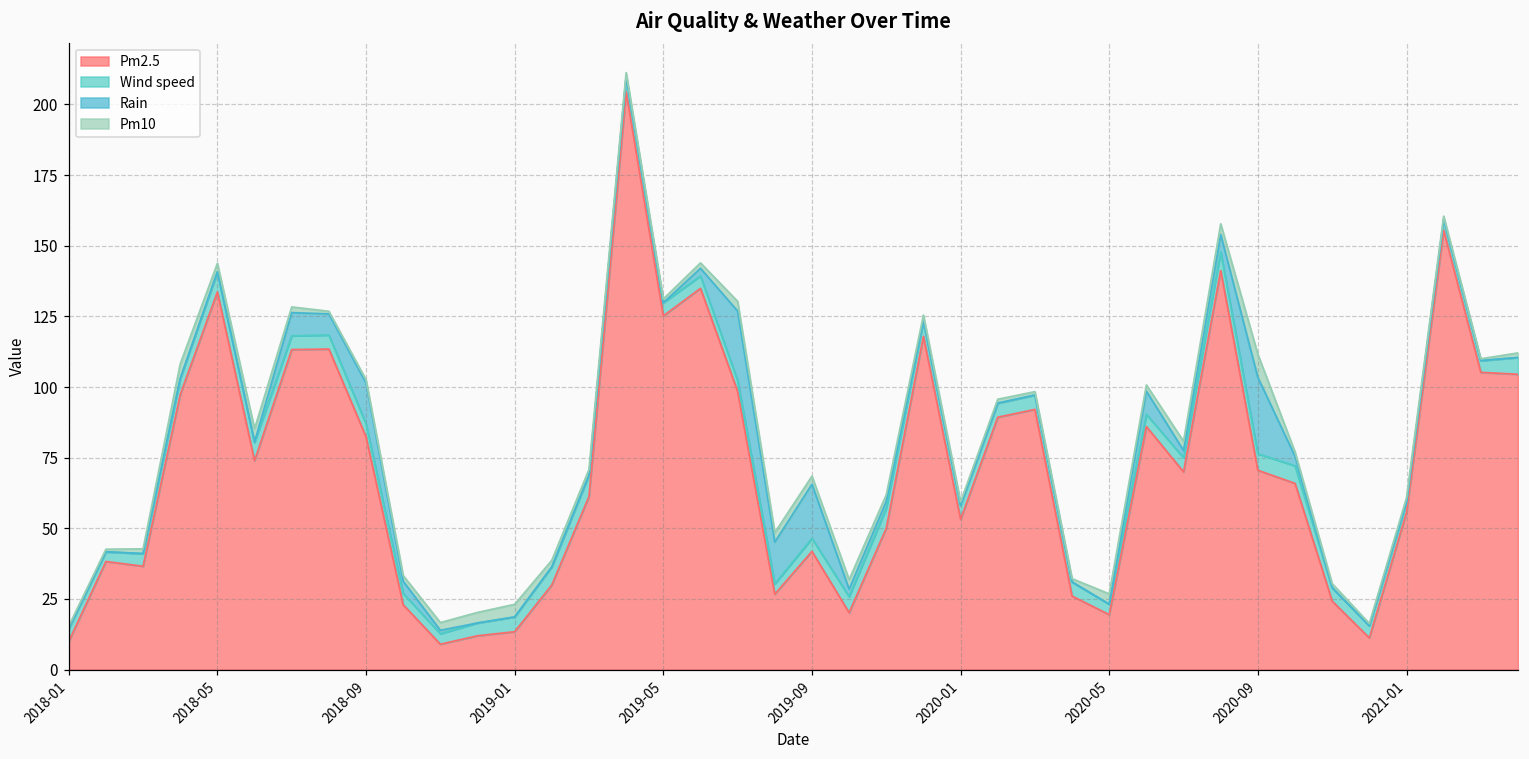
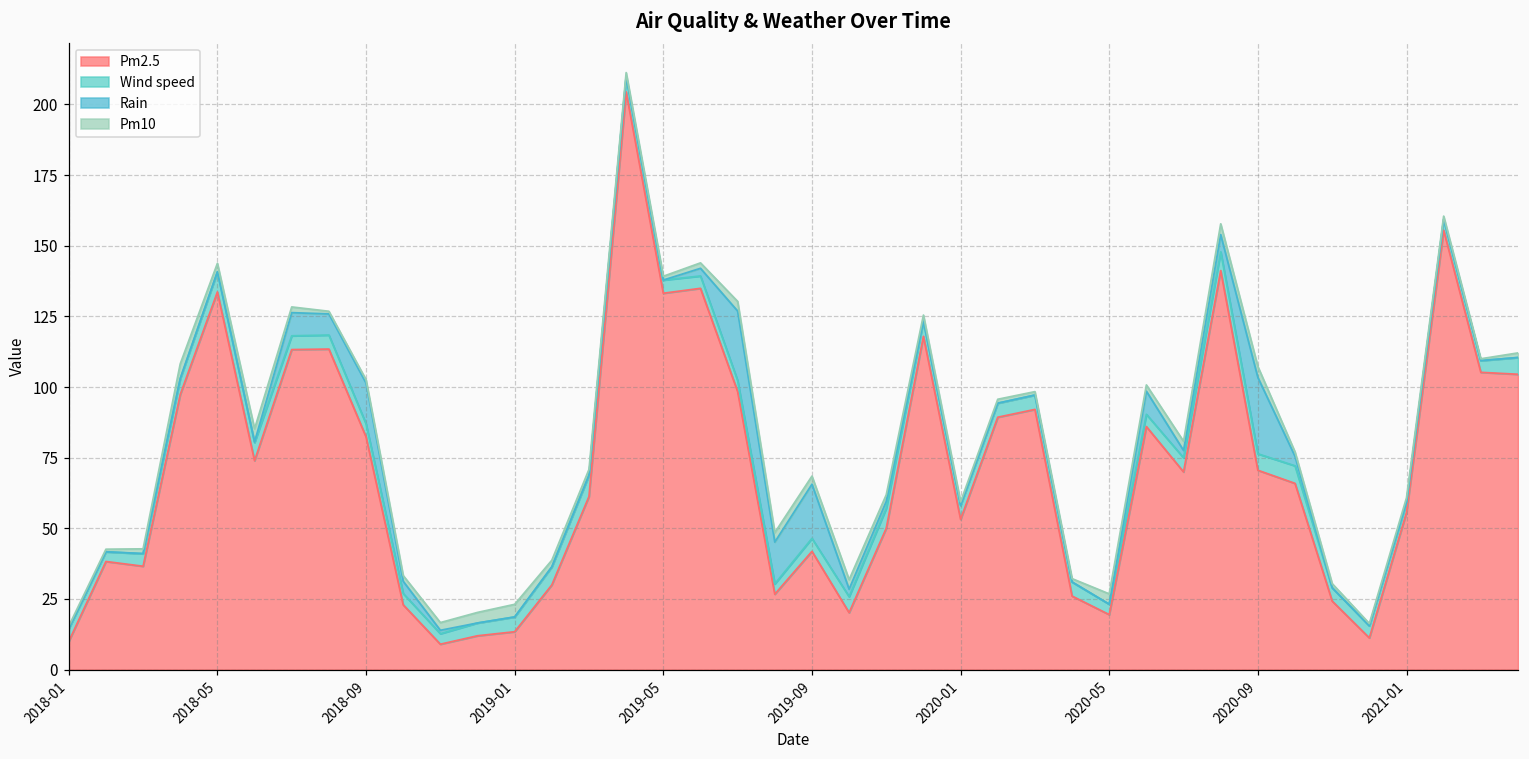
Pm2.5, 2019-05: 125 -> 133
Pm10, 2020-09: 8 -> 4
